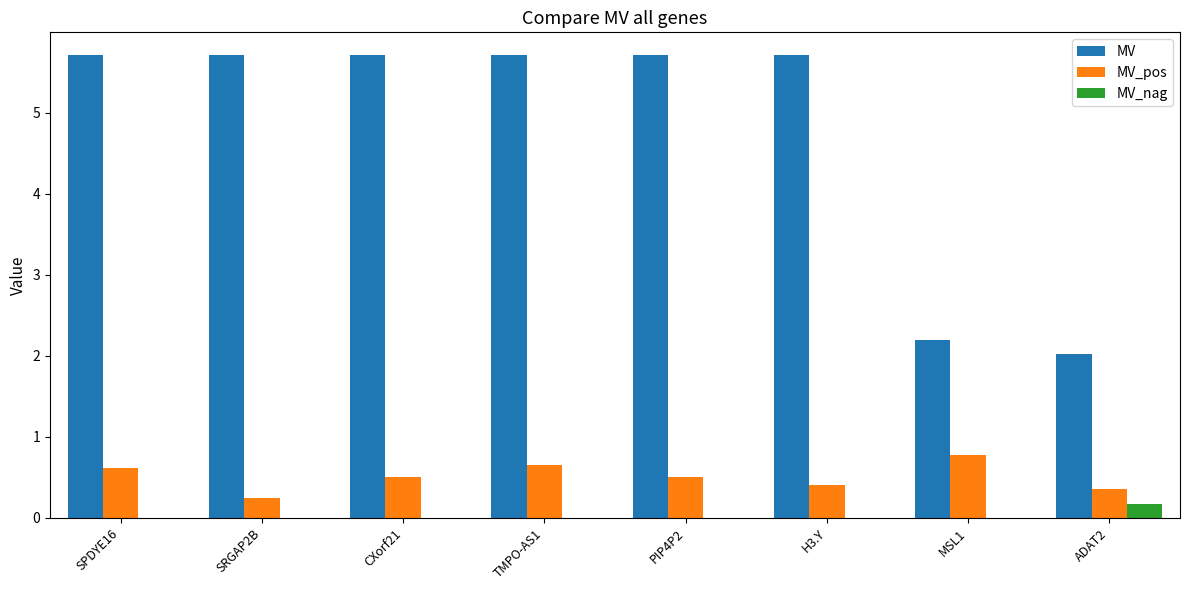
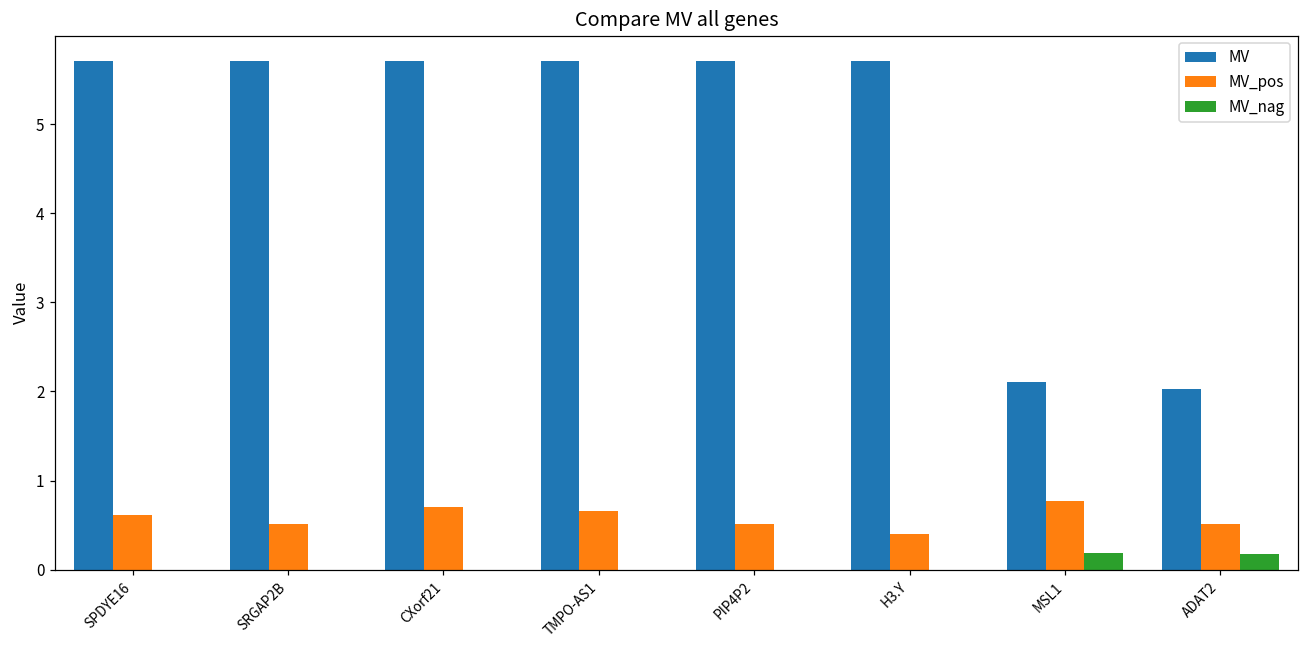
MV_pos, SRGAP2B: 0.2 -> 0.5
MV_pos, CXorf21: 0.5 -> 0.7
MV, MSL1: 2.2 -> 2.1
MV_nag, MSL1: 0.0 -> 0.2
MV_pos, ADAT2: 0.4 -> 0.5
